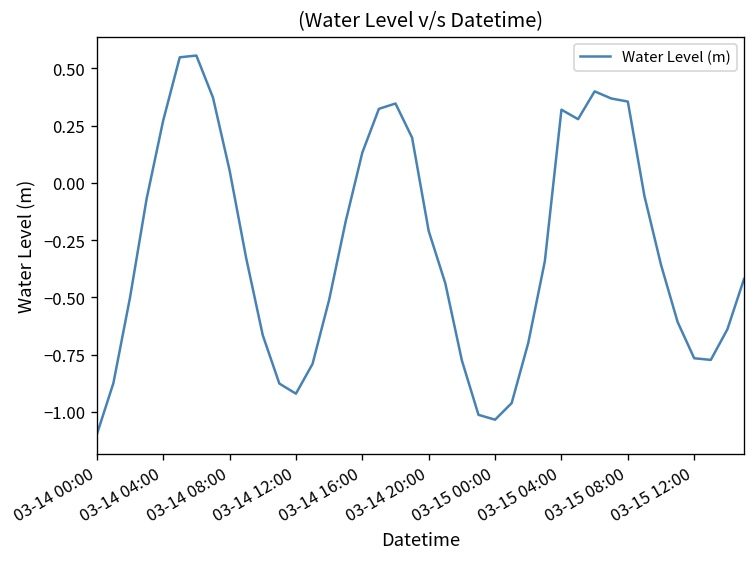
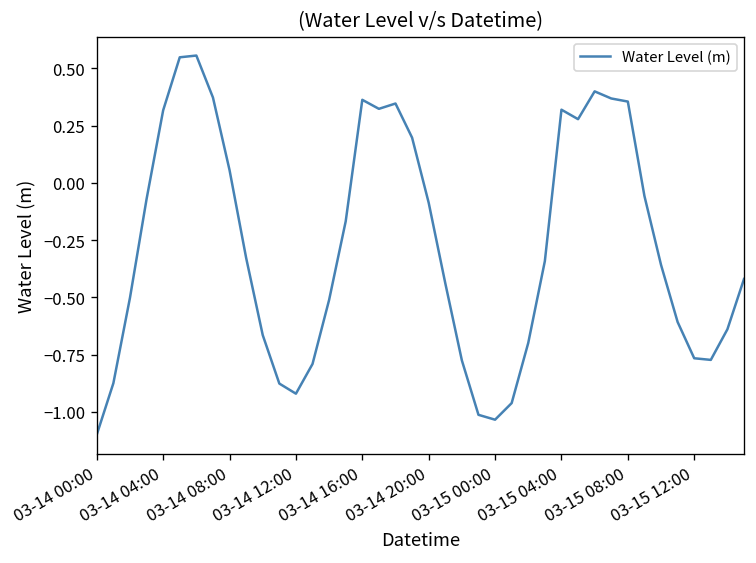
03-14 04:00: 0.27 -> 0.32
03-14 16:00: 0.13 -> 0.36
03-14 20:00: -0.21 -> -0.09
